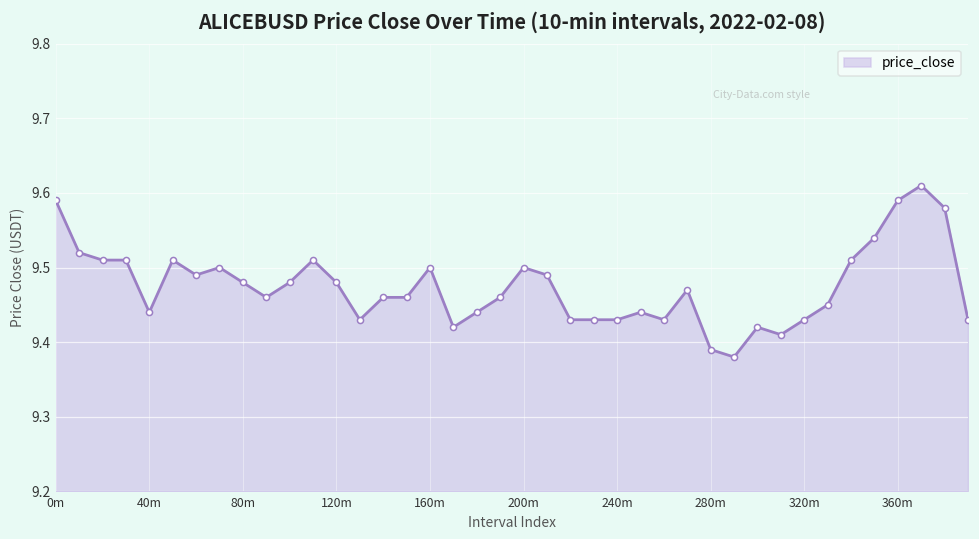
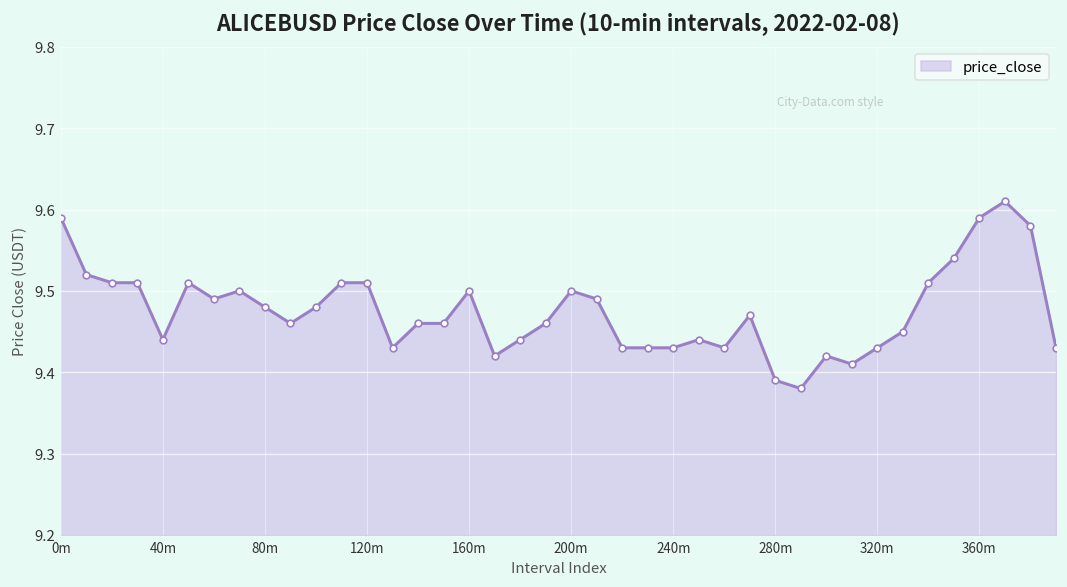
120m: 9.48 -> 9.51
